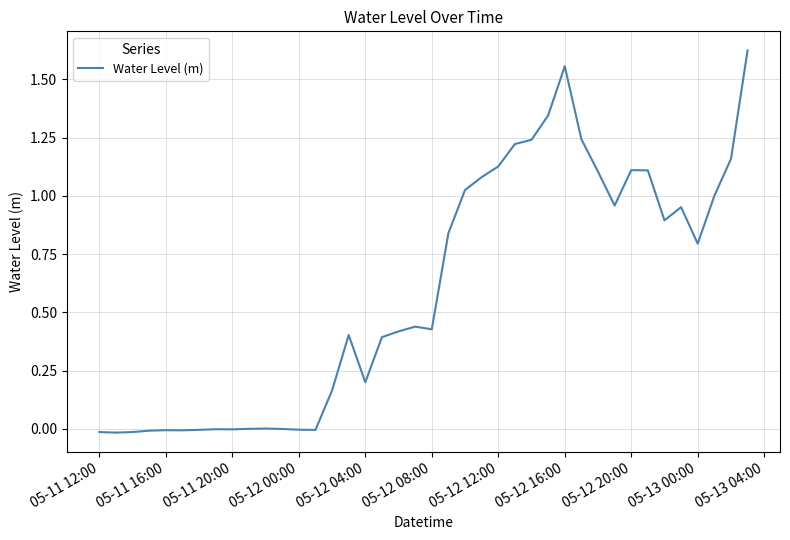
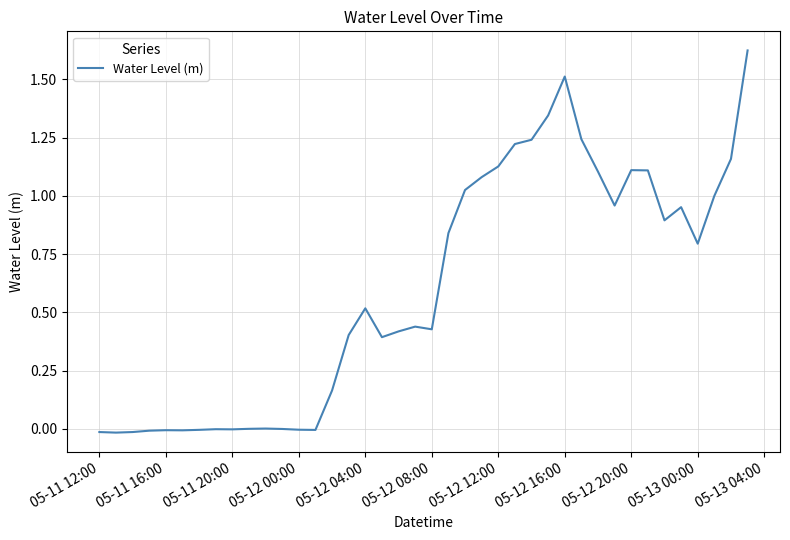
05-12 04:00: 0.20 -> 0.52
05-12 16:00: 1.56 -> 1.51
